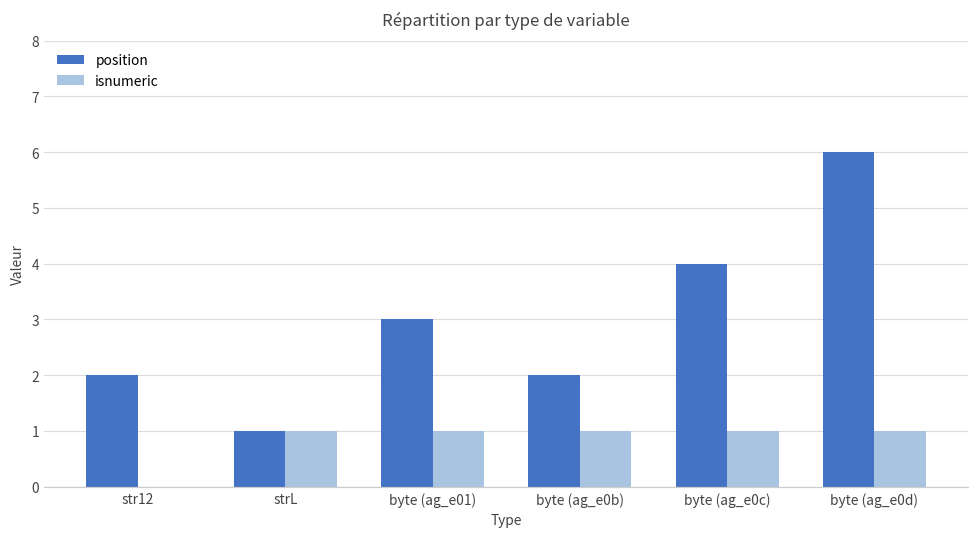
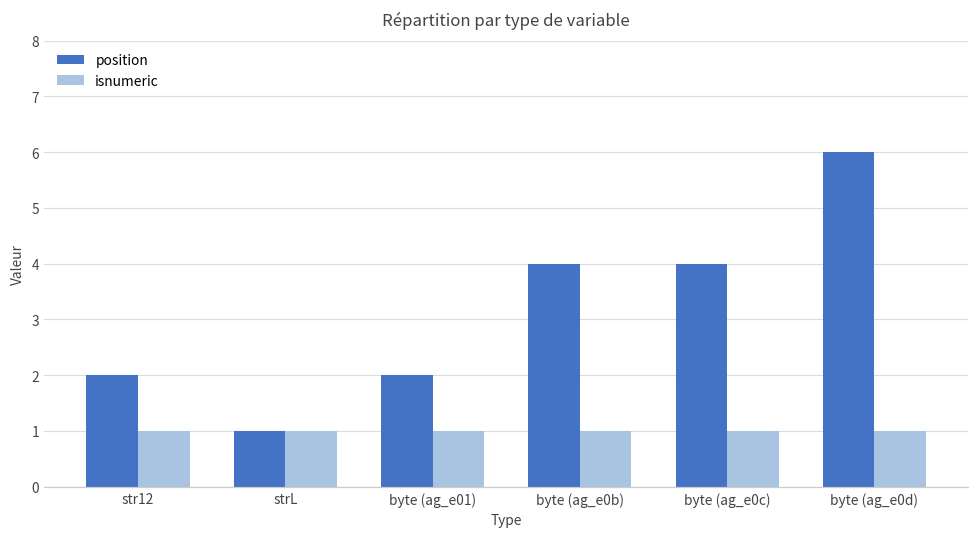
isnumeric, str12: 0 -> 1
position, byte (ag_e01): 3 -> 2
position, byte (ag_e0b): 2 -> 4
